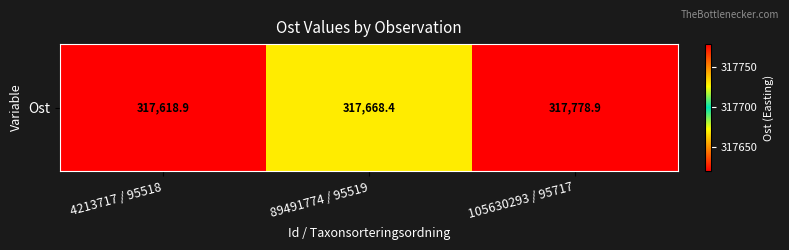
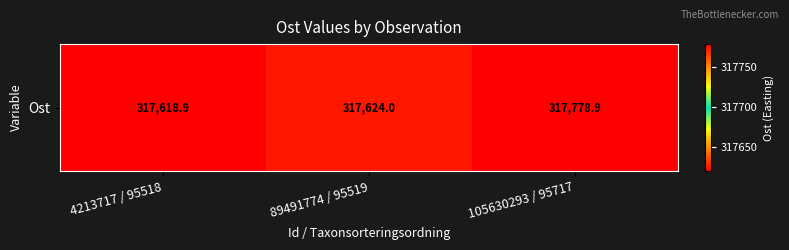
Ost, 89491774 / 95519: 317,668.4 -> 317,624.0
